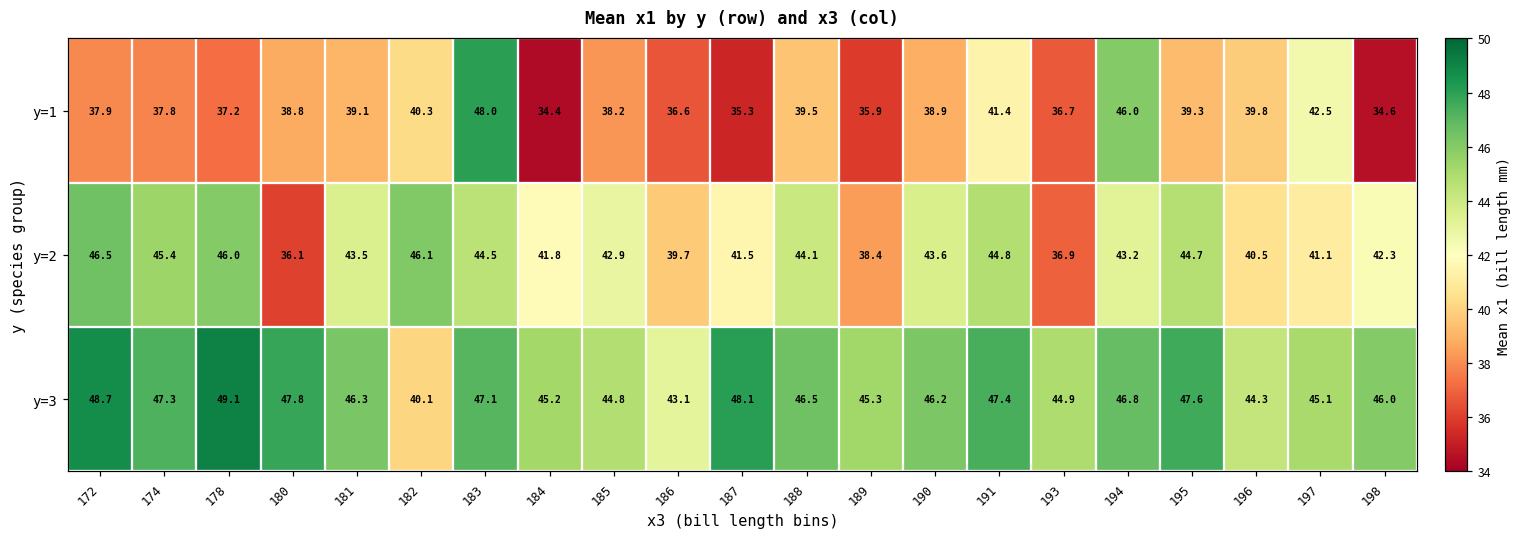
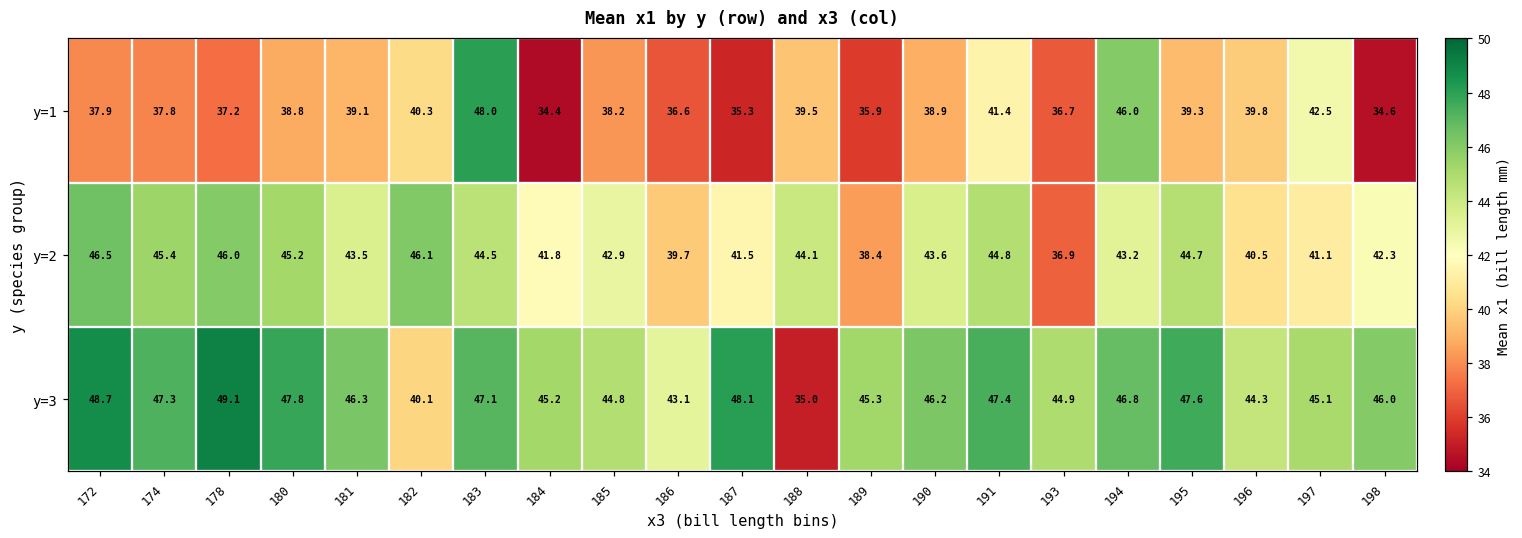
y=2, 180: 36.1 -> 45.2
y=3, 188: 46.5 -> 35.0
